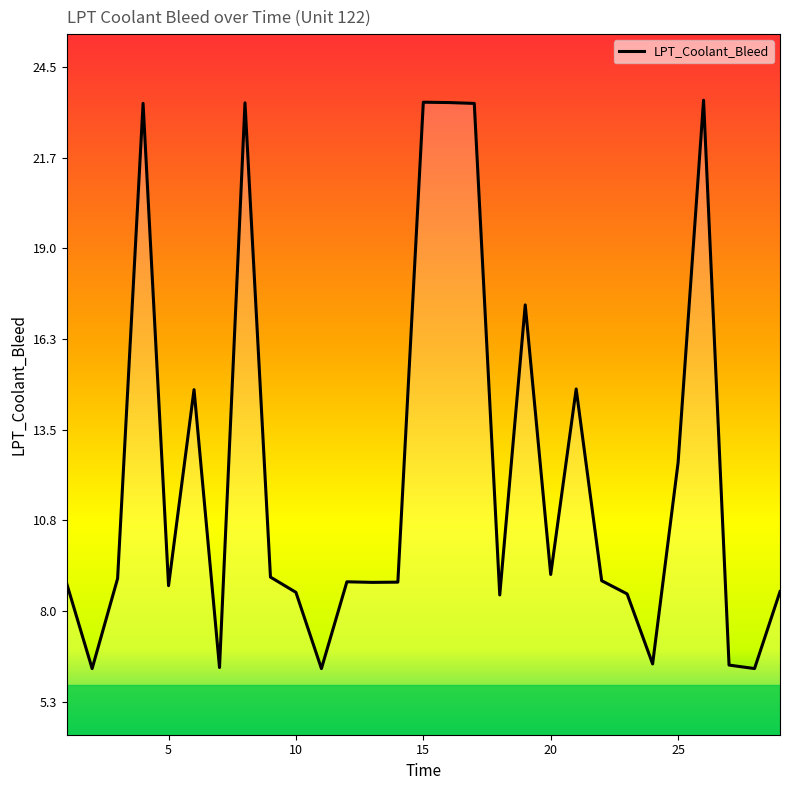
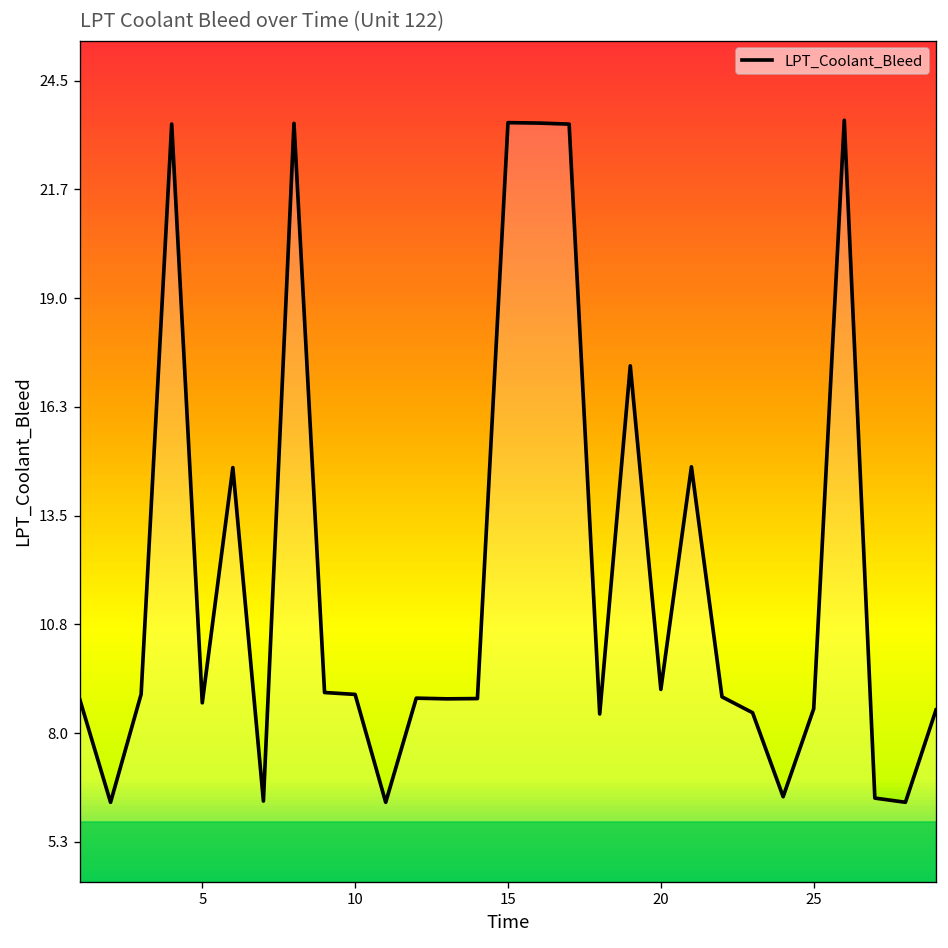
10: 8.6 -> 9.0
25: 12.5 -> 8.6
